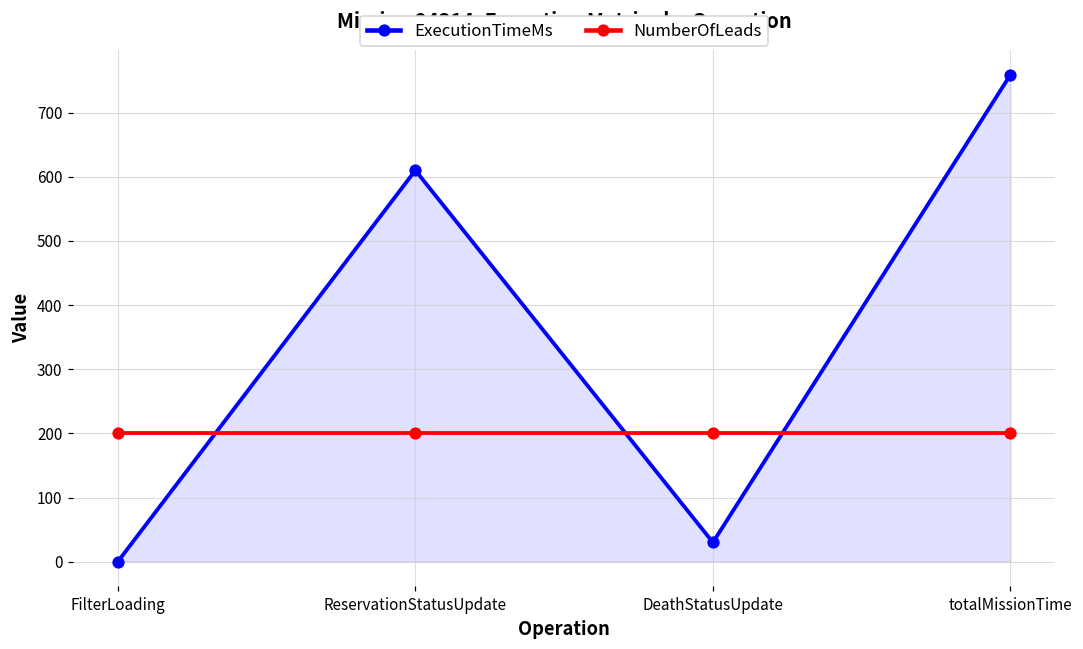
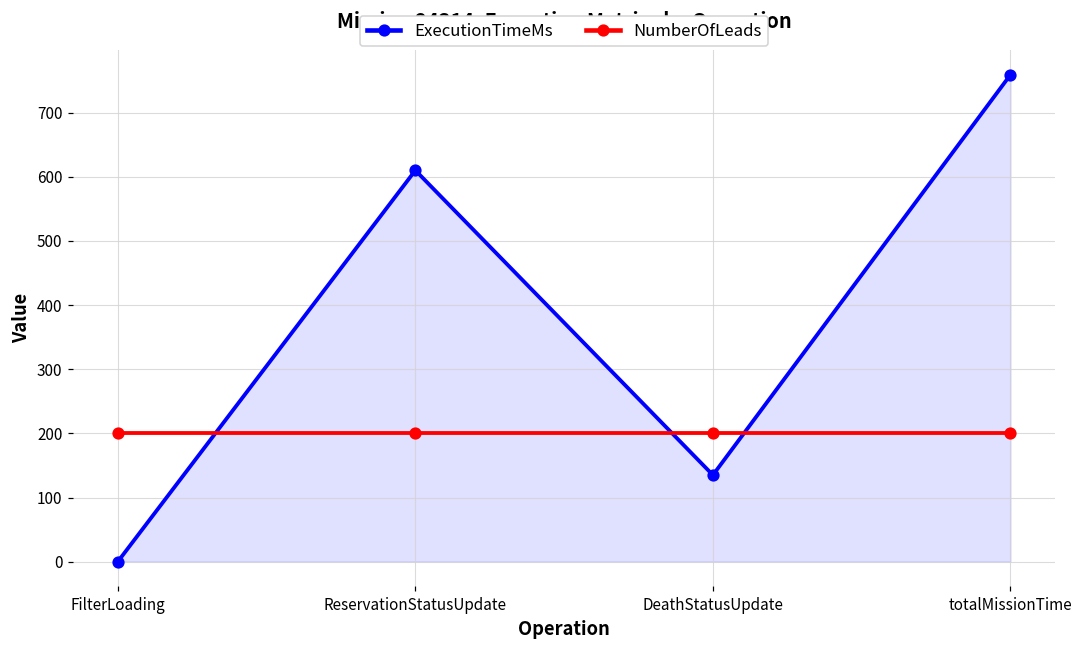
ExecutionTimeMs, DeathStatusUpdate: 30 -> 140
